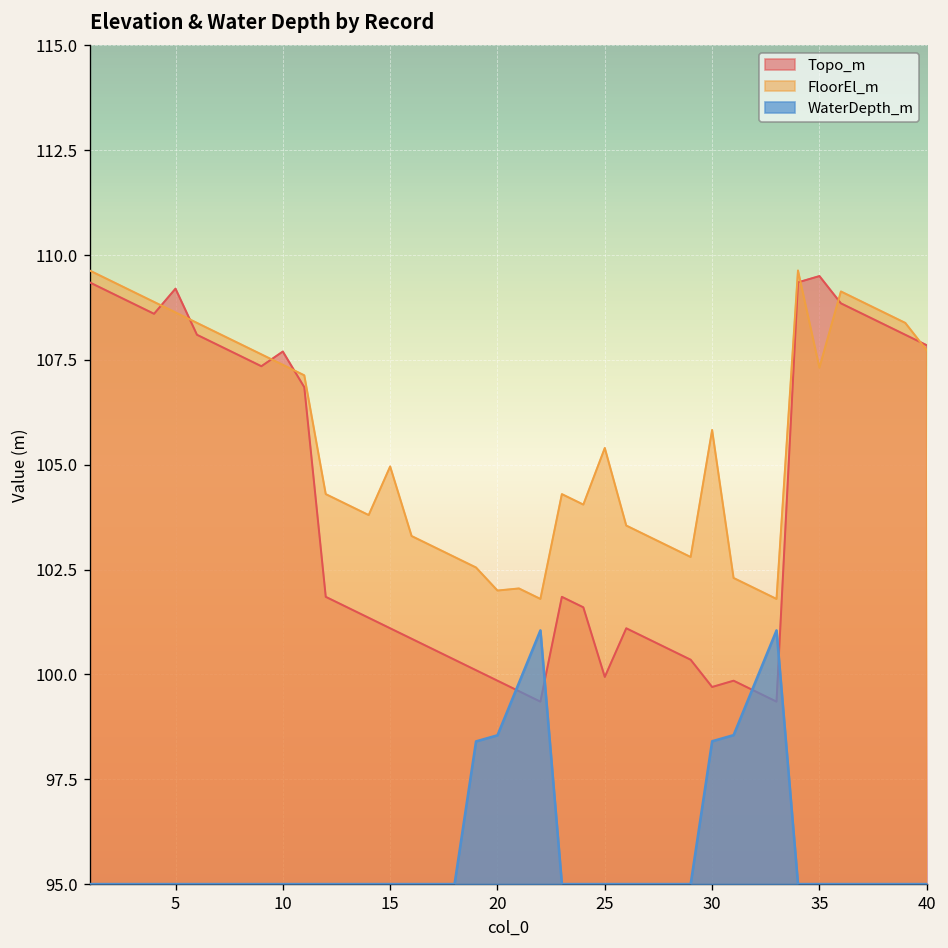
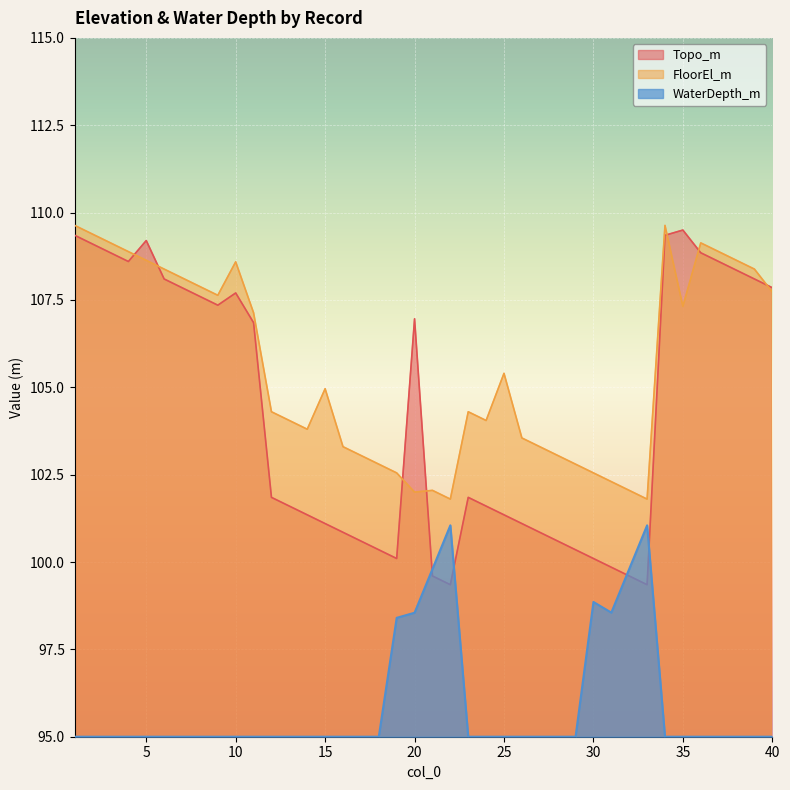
FloorEl_m, 10: 107.4 -> 108.6
Topo_m, 20: 99.9 -> 107.0
Topo_m, 25: 99.9 -> 101.4
Topo_m, 30: 99.7 -> 100.1
FloorEl_m, 30: 105.8 -> 102.6
WaterDepth_m, 30: 98.4 -> 98.9
